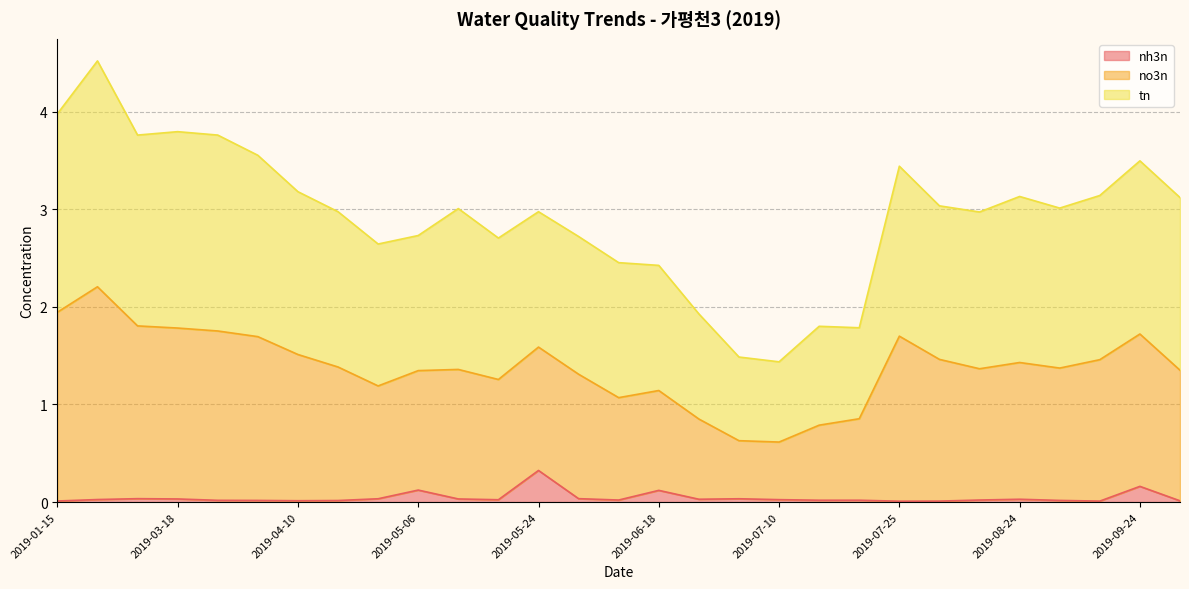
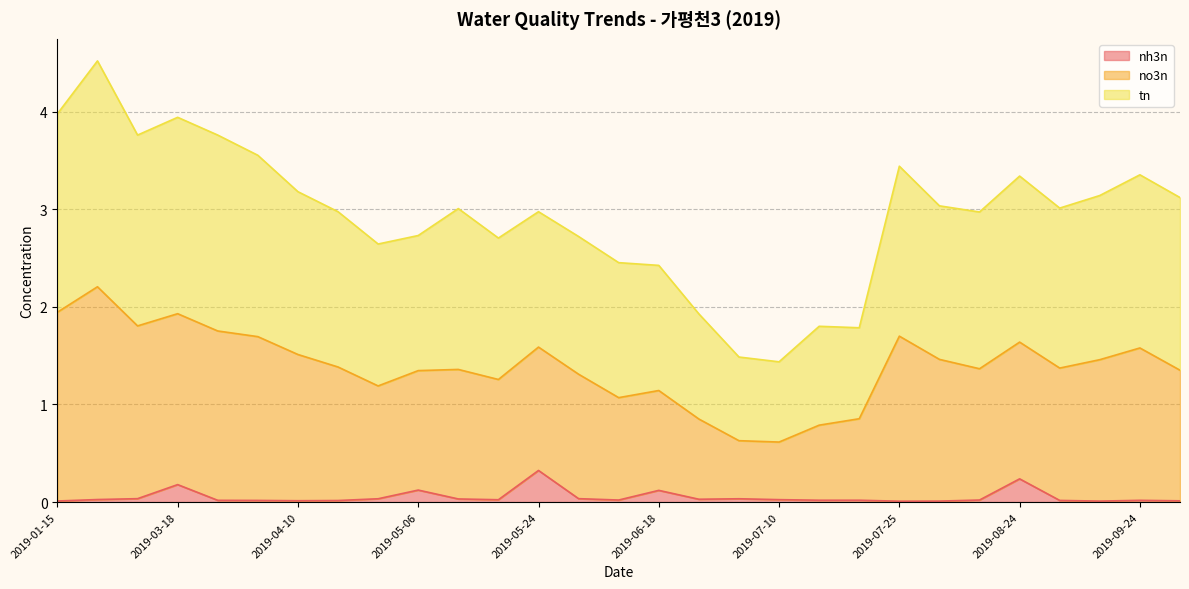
nh3n, 2019-03-18: 0.0 -> 0.2
nh3n, 2019-08-24: 0.0 -> 0.2
nh3n, 2019-09-24: 0.2 -> 0.0
